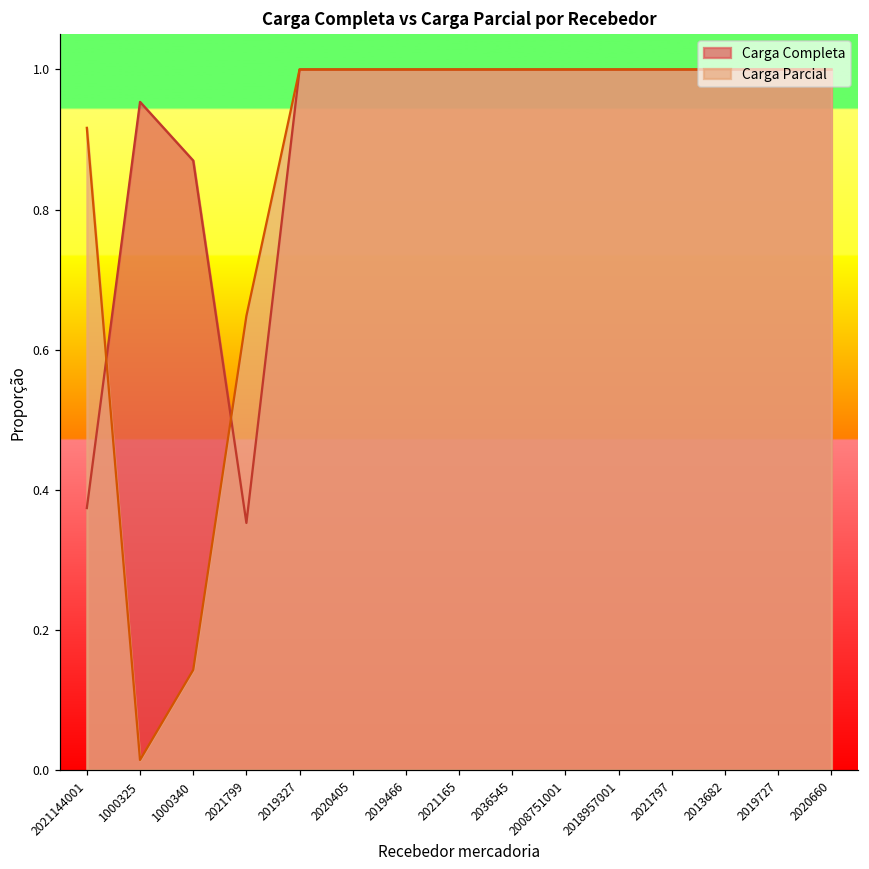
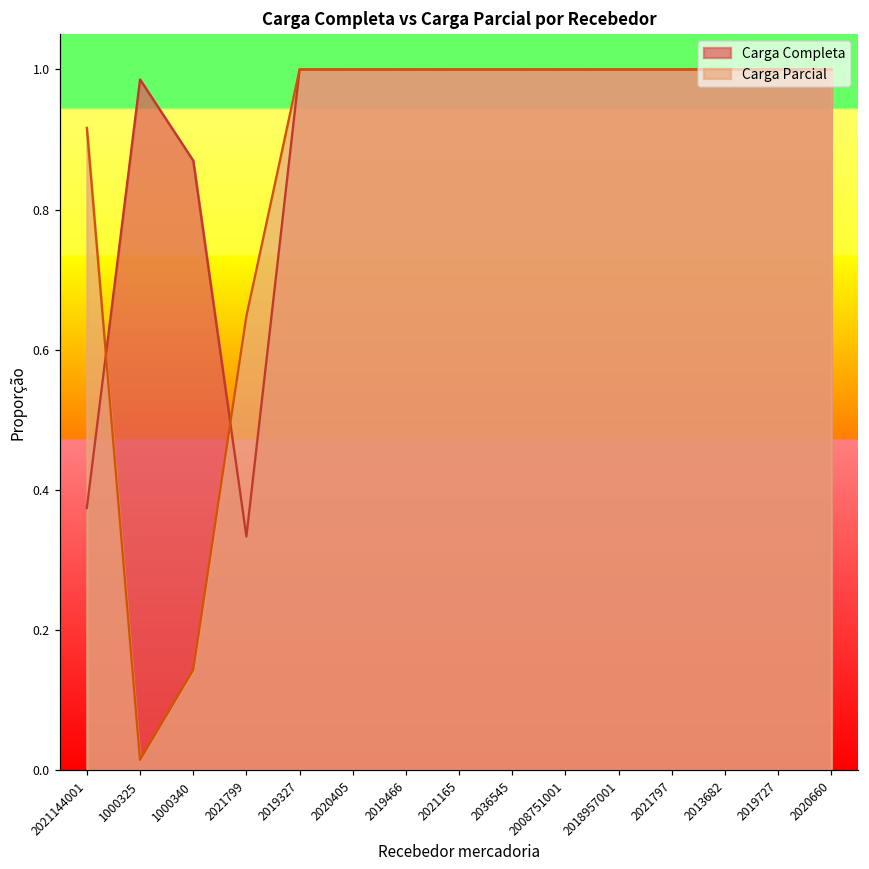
Carga Completa, 1000325: 0.95 -> 0.99
Carga Completa, 2021799: 0.35 -> 0.33
